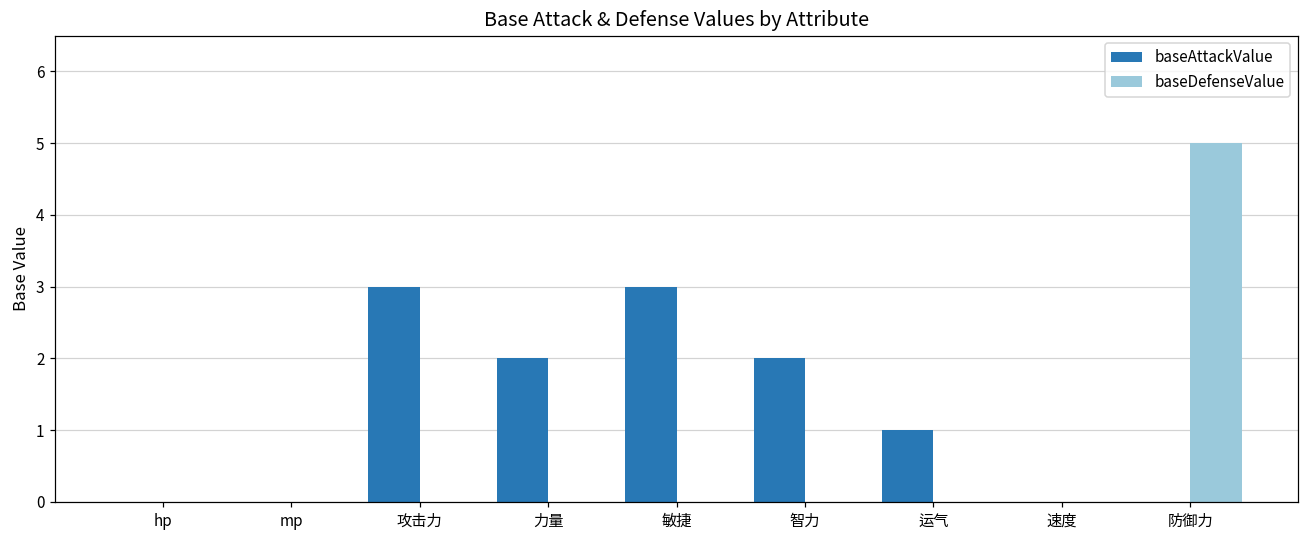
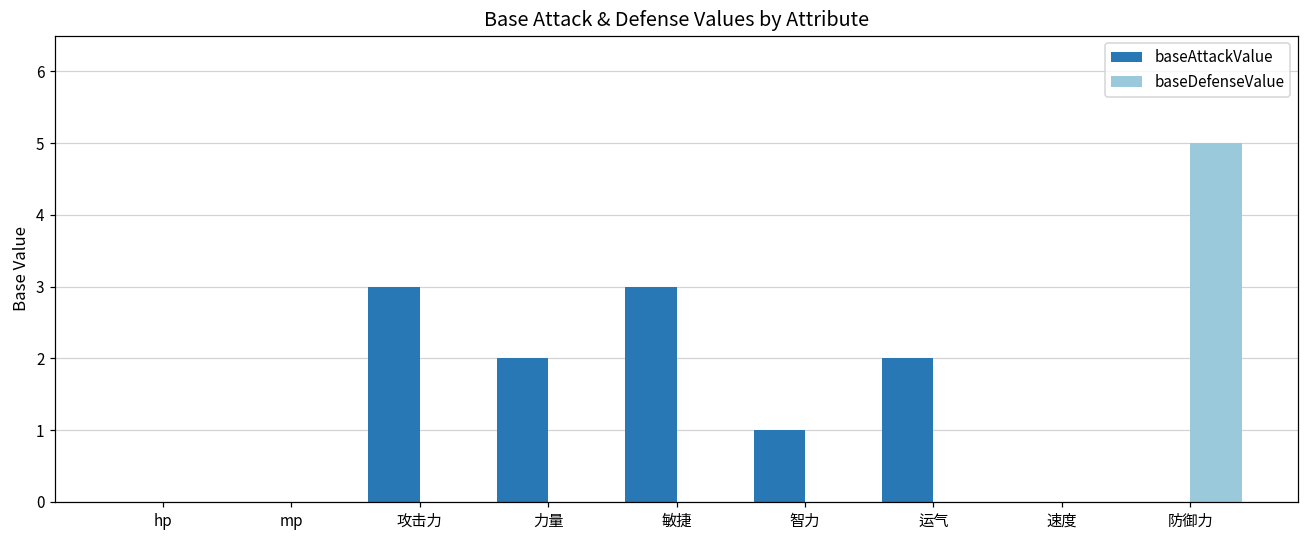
baseAttackValue, 智力: 2 -> 1
baseAttackValue, 运气: 1 -> 2
